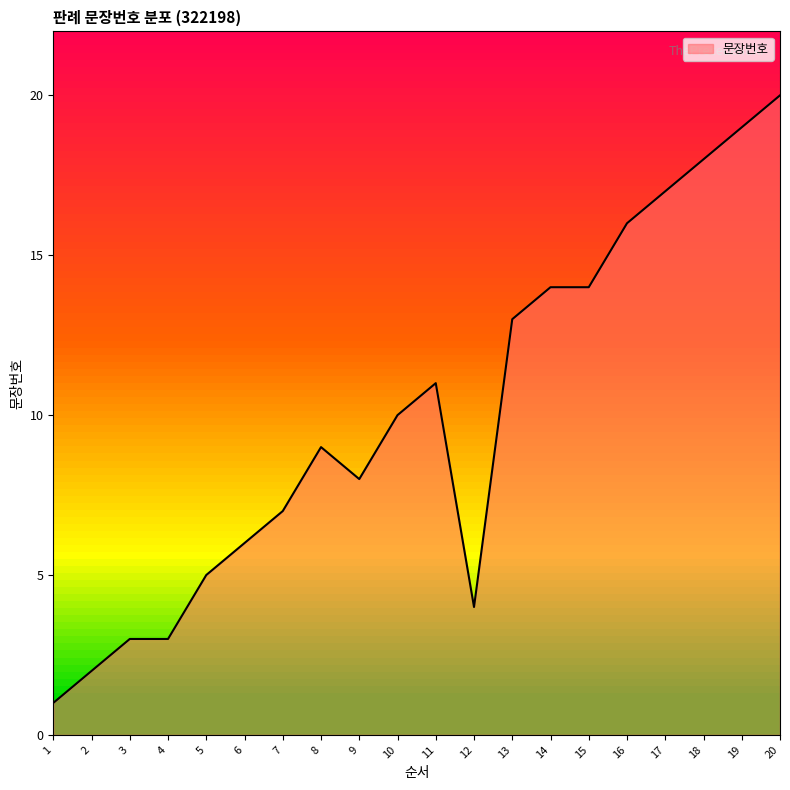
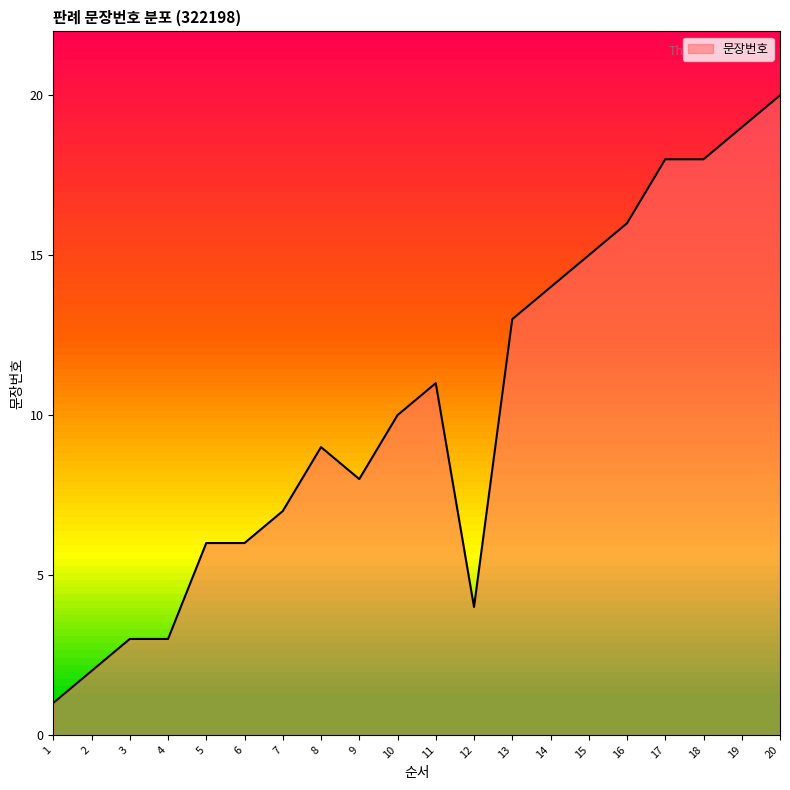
문장번호, 5: 5 -> 6
문장번호, 15: 14 -> 15
문장번호, 17: 17 -> 18
